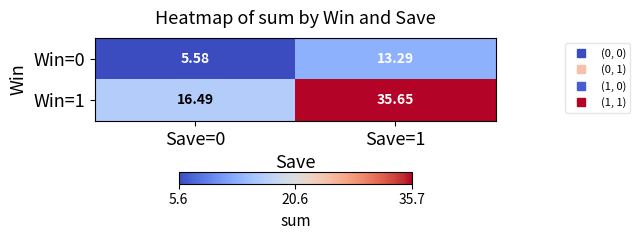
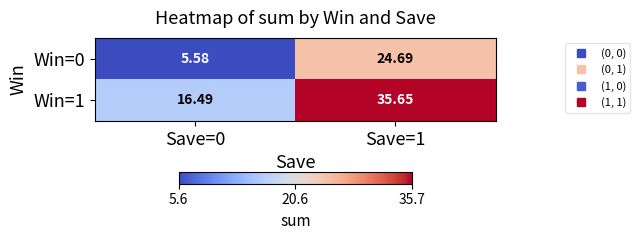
Win=0, Save=1: 13.29 -> 24.69
